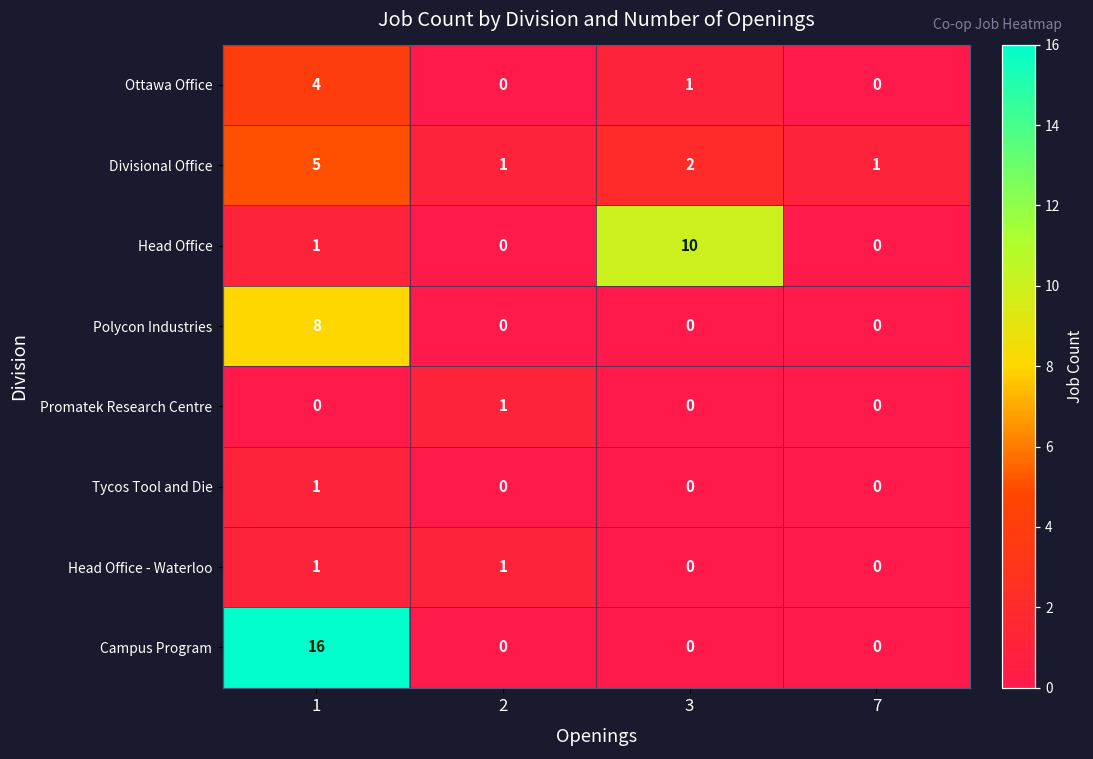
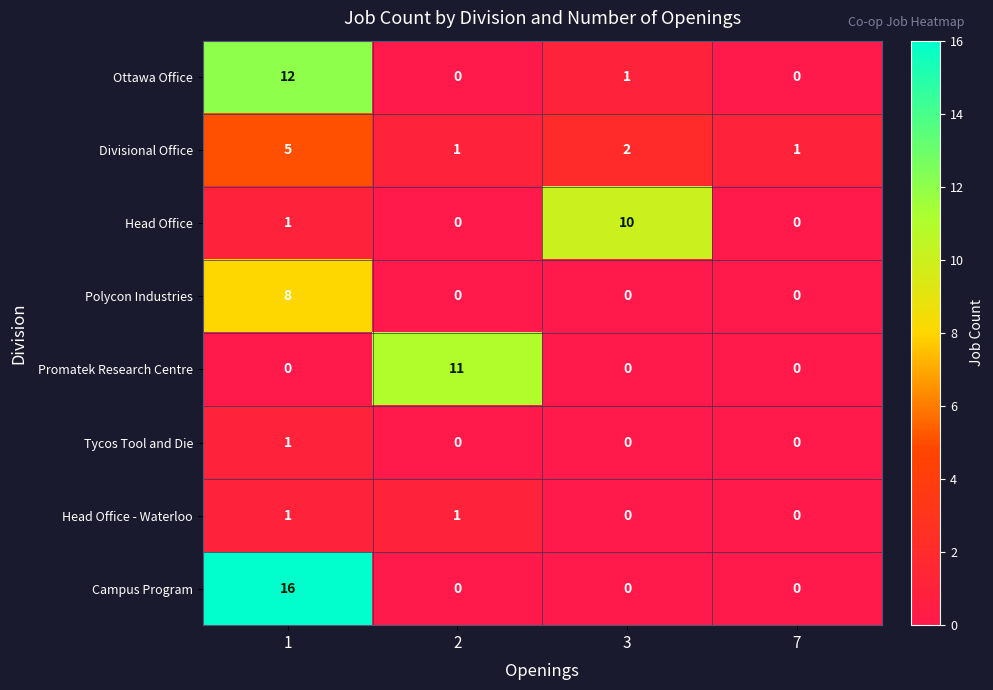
Ottawa Office, 1: 4 -> 12
Promatek Research Centre, 2: 1 -> 11
